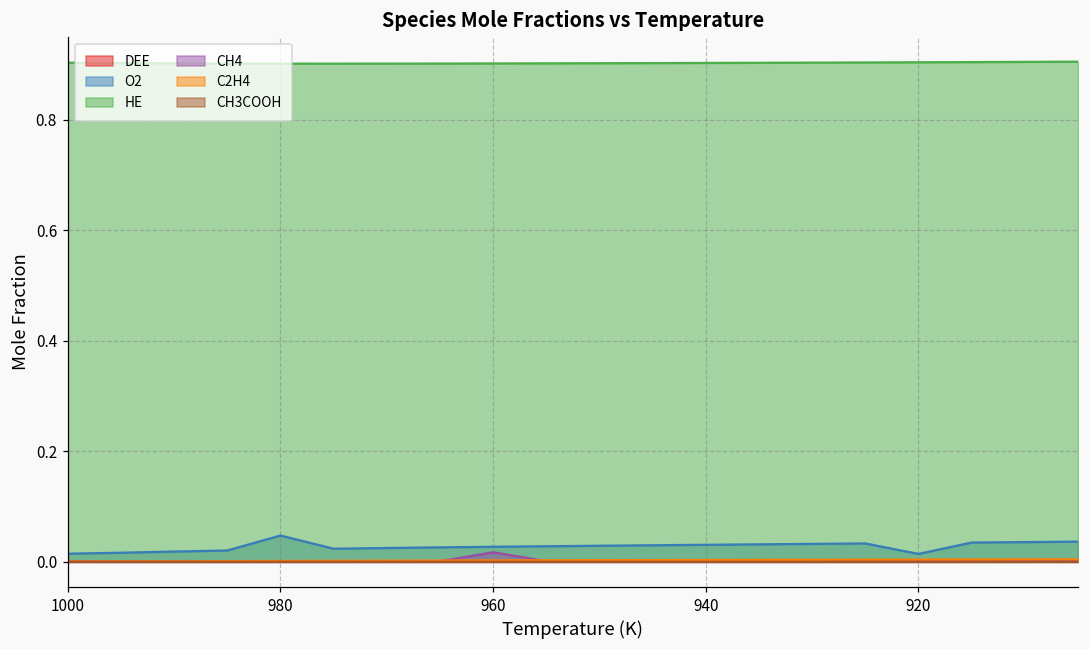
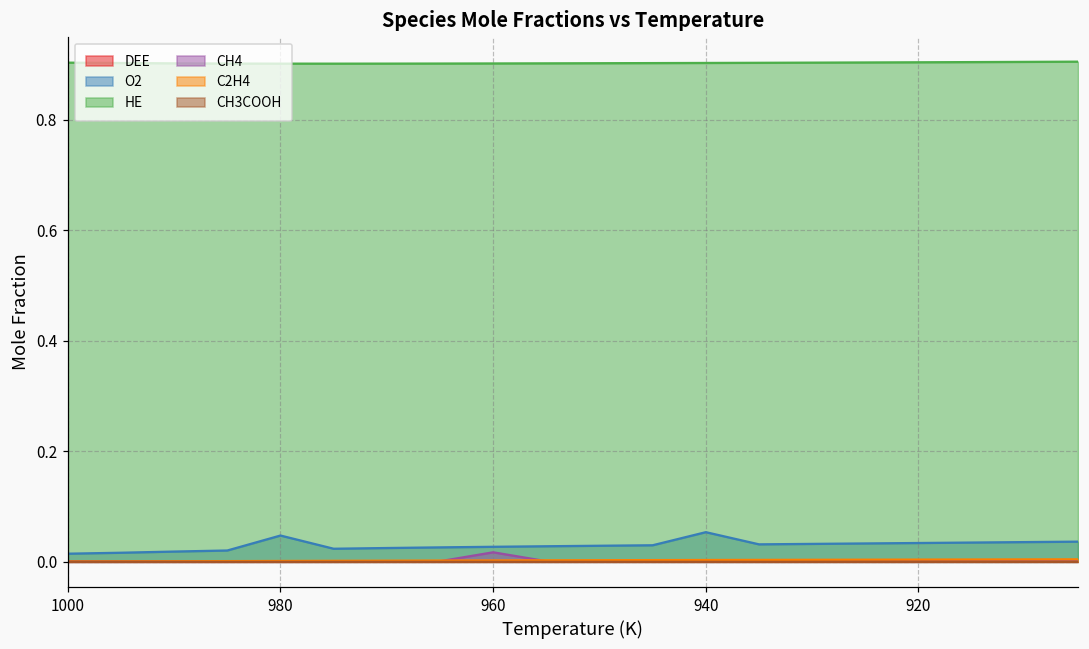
O2, 940: 0.03 -> 0.05
O2, 920: 0.01 -> 0.03
